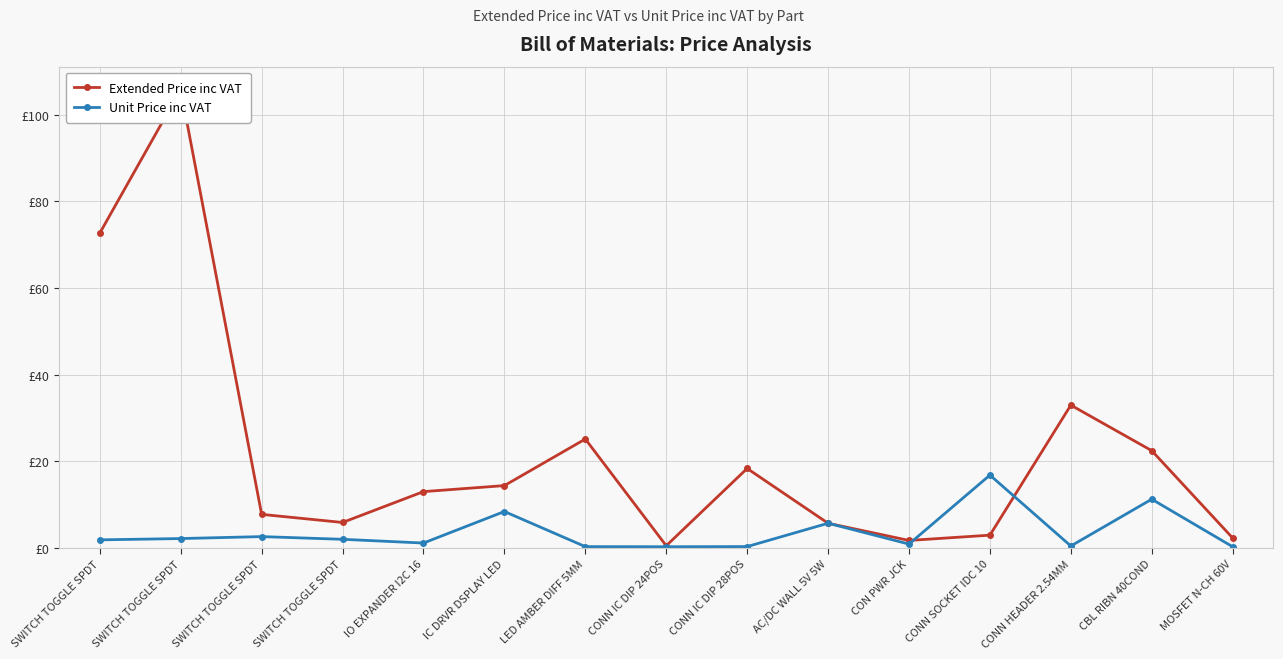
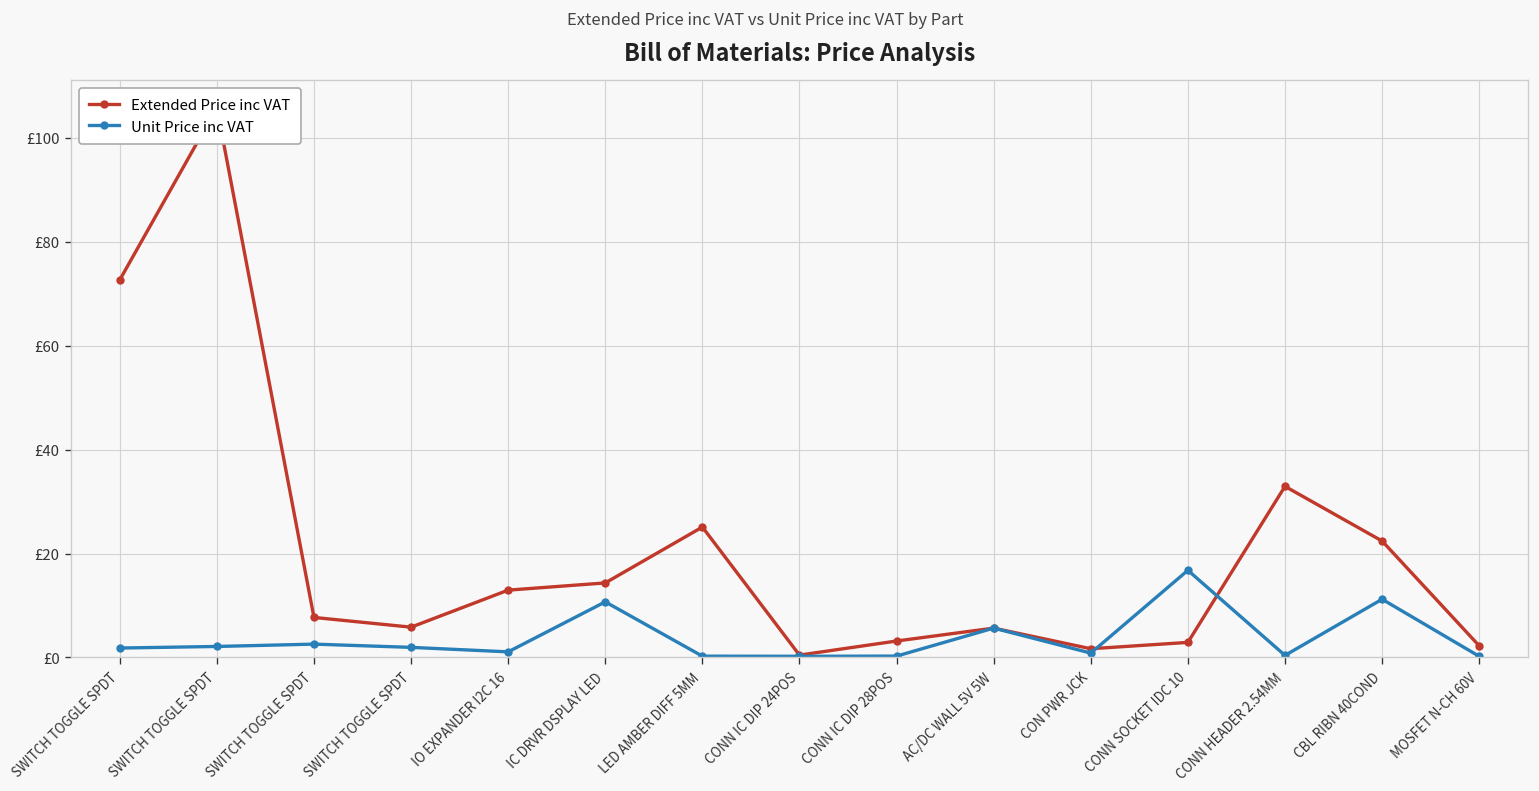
Unit Price inc VAT, IC DRVR DSPLAY LED: £8 -> £11
Extended Price inc VAT, CONN IC DIP 28POS: £18 -> £3
